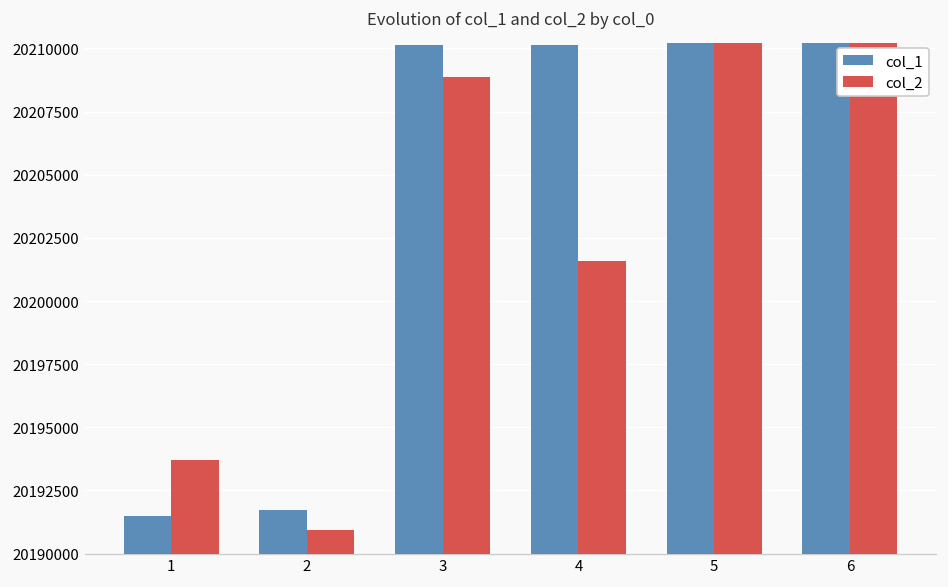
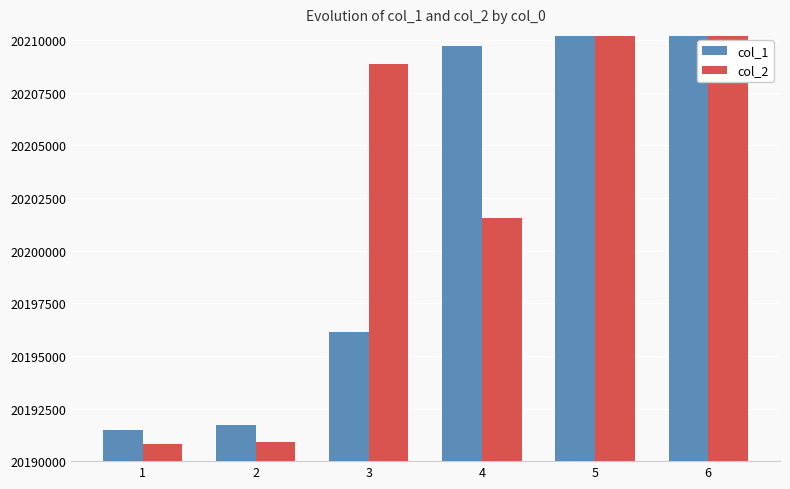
col_2, 1: 20193700 -> 20190800
col_1, 3: 20210100 -> 20196100
col_1, 4: 20210100 -> 20209700
